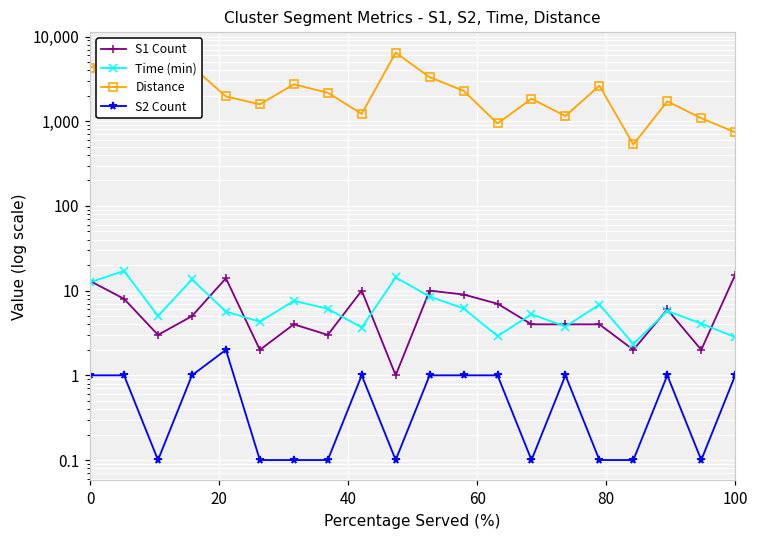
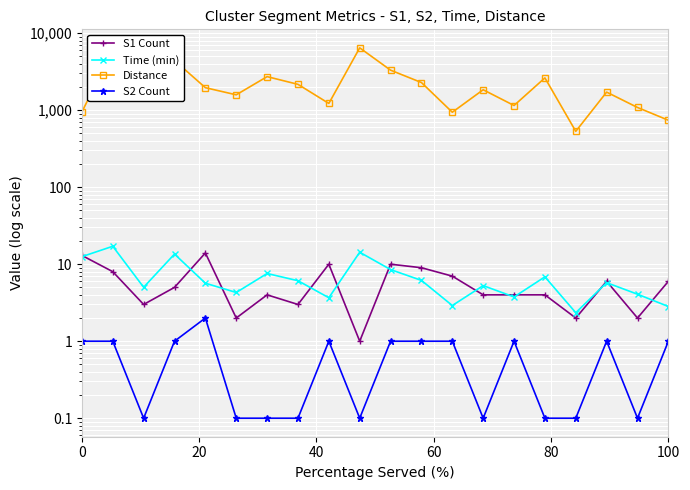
Distance, 0: 4,000 -> 900
S1 Count, 100: 15 -> 6
